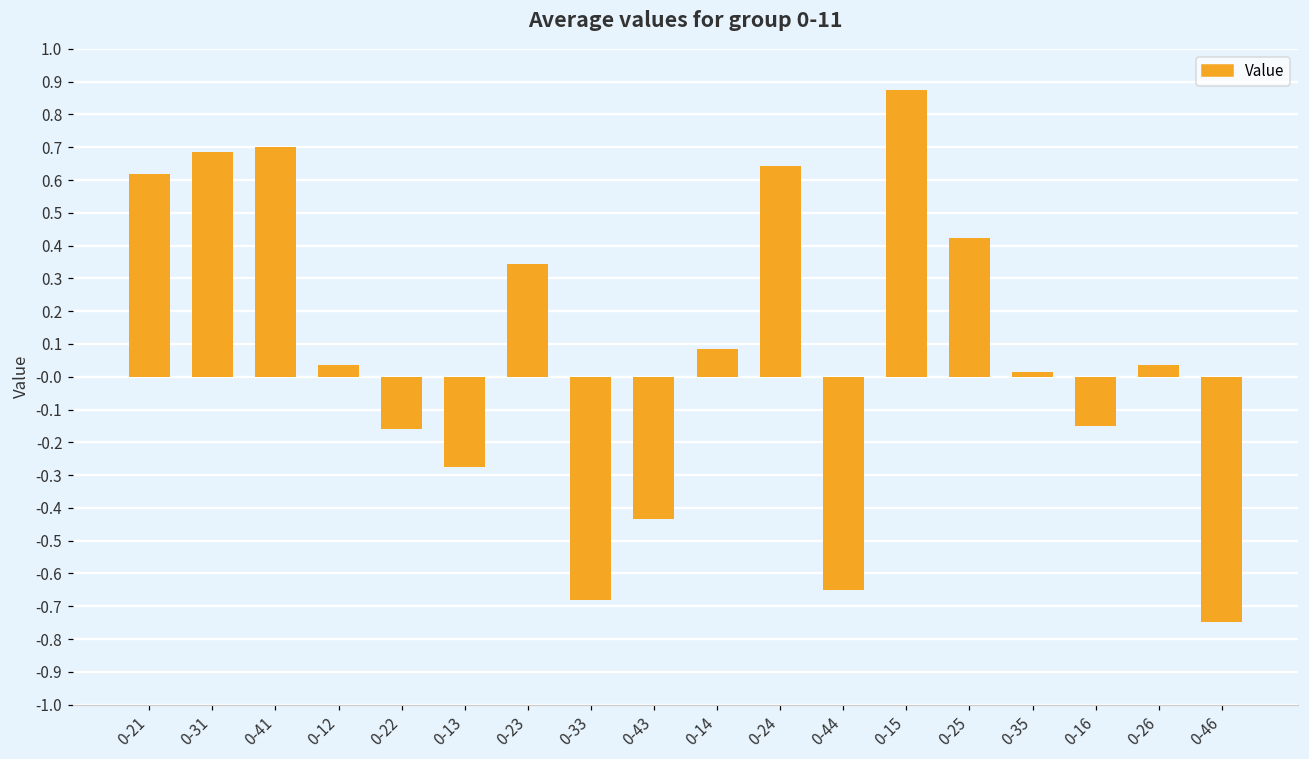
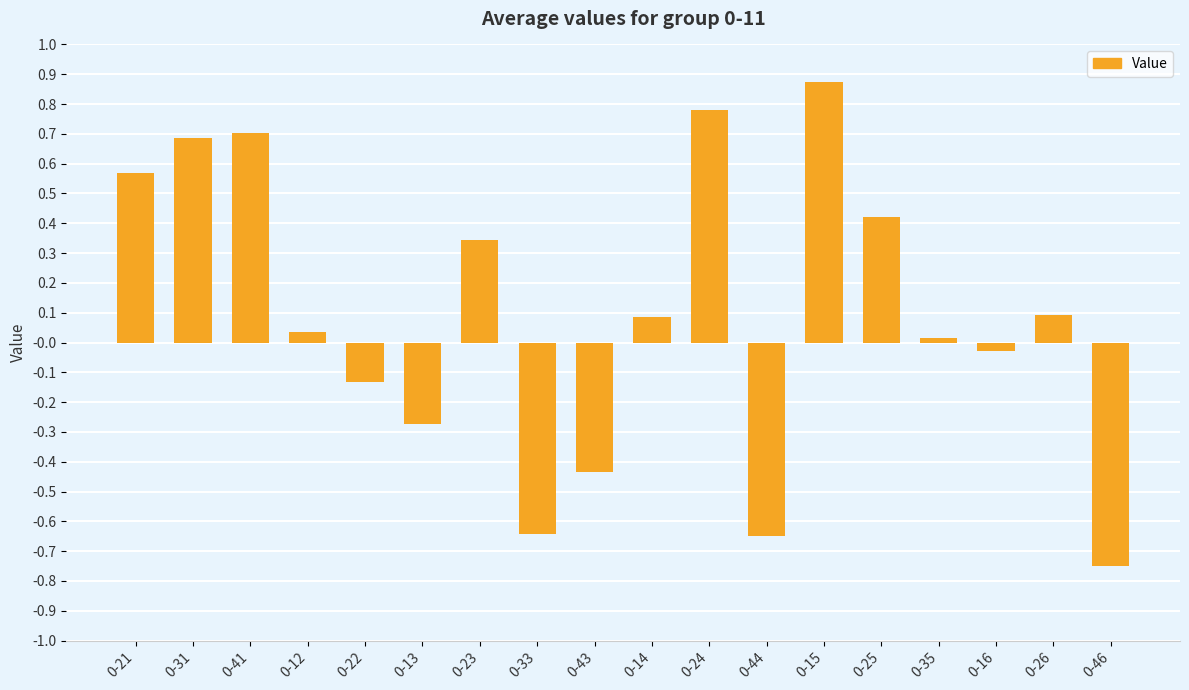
0-21: 0.62 -> 0.57
0-22: -0.16 -> -0.13
0-33: -0.68 -> -0.64
0-24: 0.64 -> 0.78
0-16: -0.15 -> -0.03
0-26: 0.03 -> 0.09
